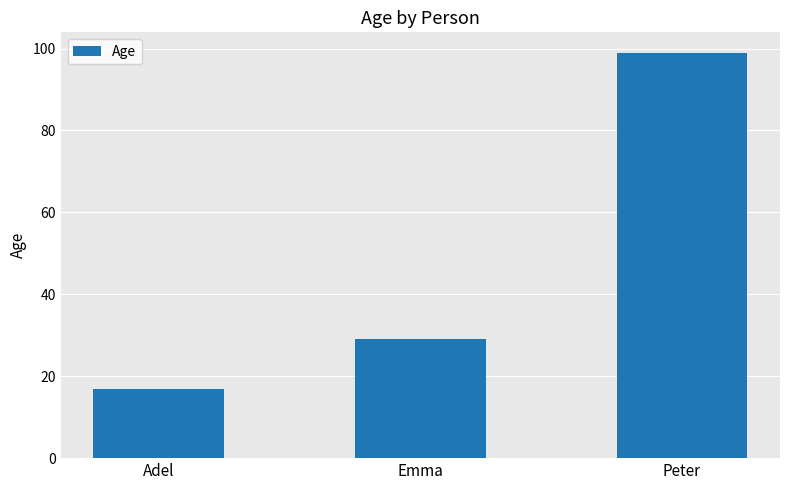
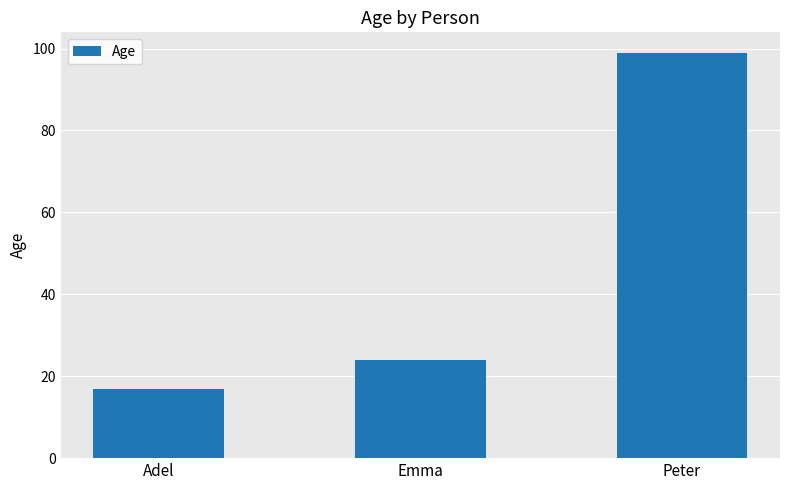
Emma: 29 -> 24
